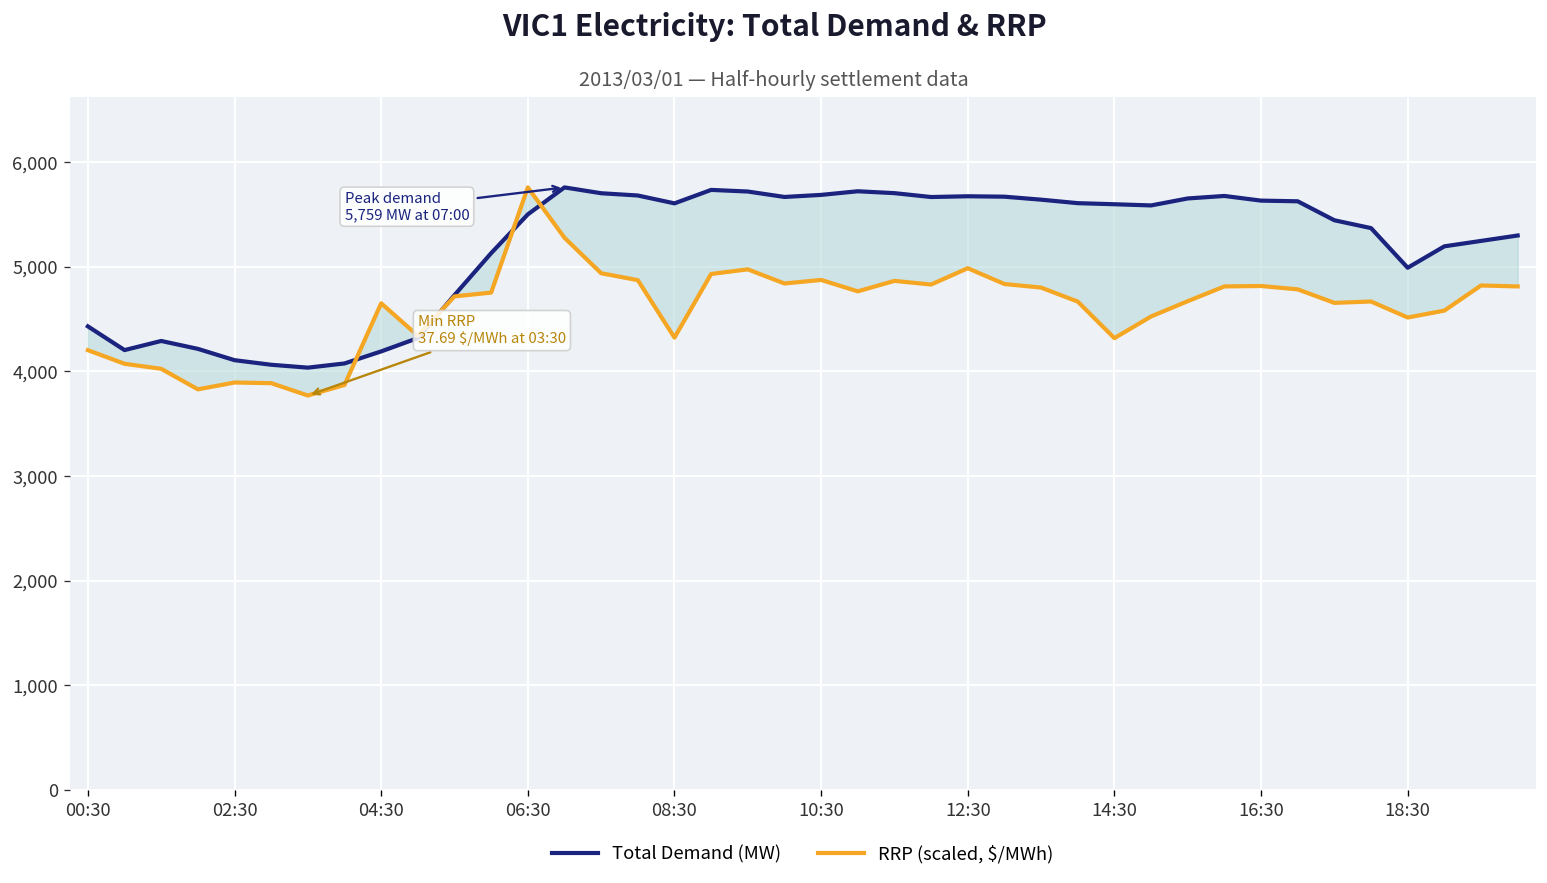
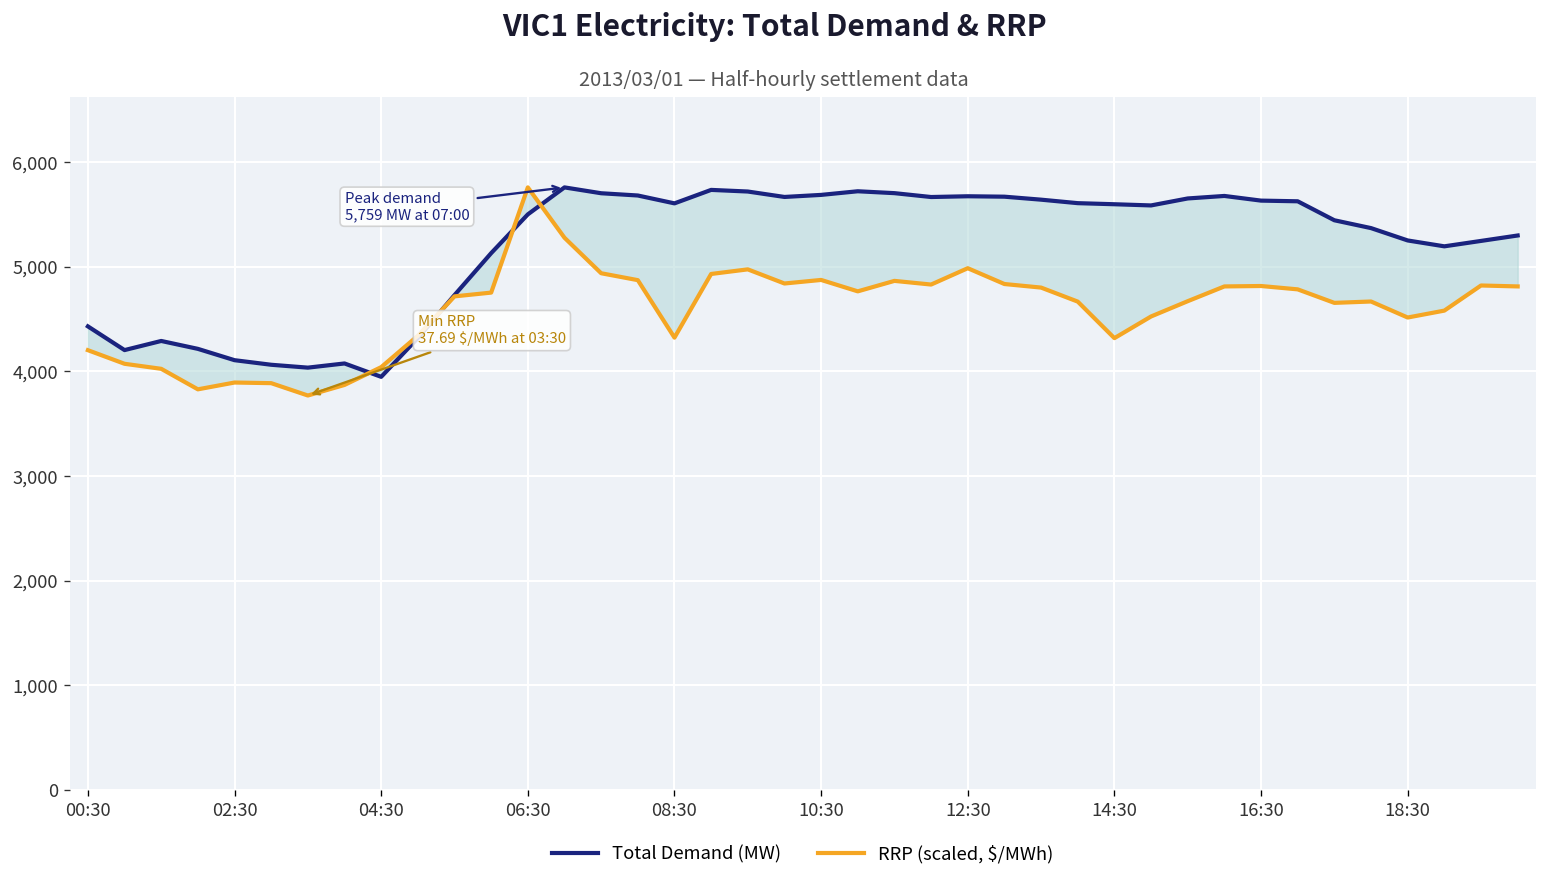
Total Demand (MW), 04:30: 4,200 -> 3,900
RRP (scaled, $/MWh), 04:30: 4,700 -> 4,000
Total Demand (MW), 18:30: 5,000 -> 5,300
